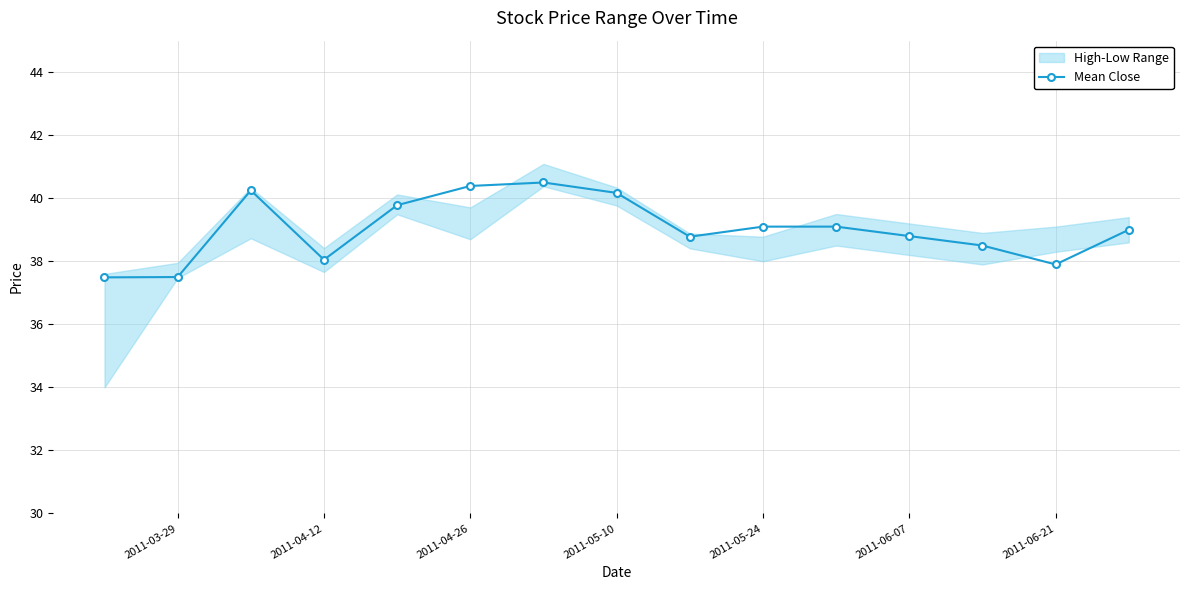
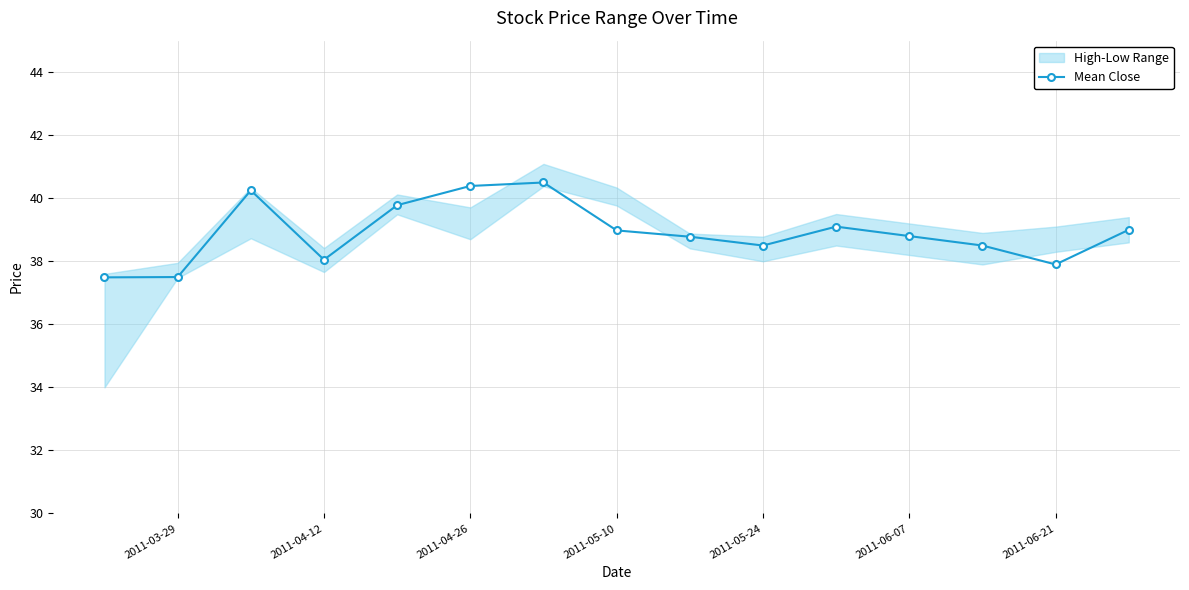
Mean Close, 2011-05-10: 40.2 -> 39.0
Mean Close, 2011-05-24: 39.1 -> 38.5
